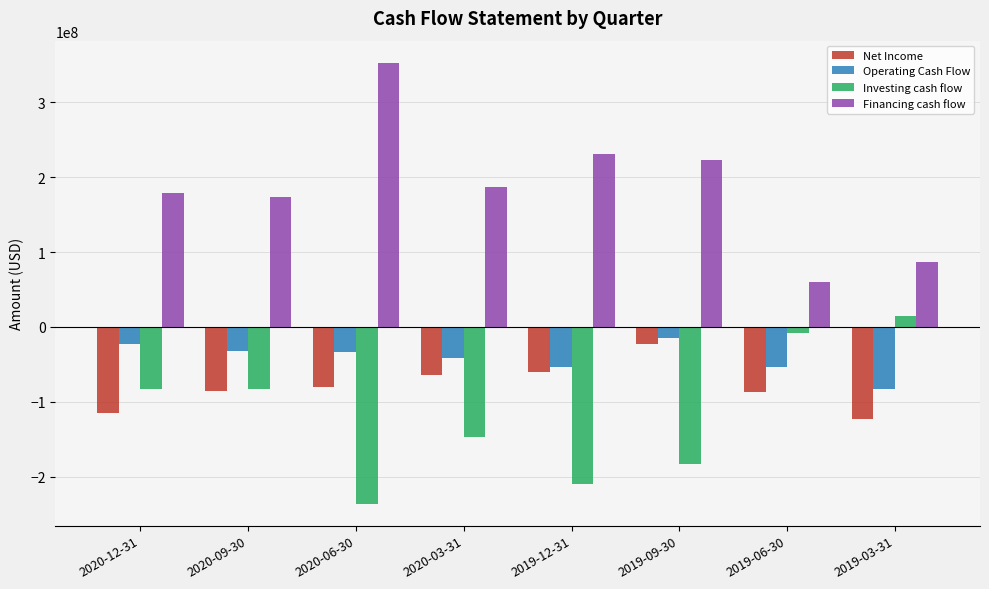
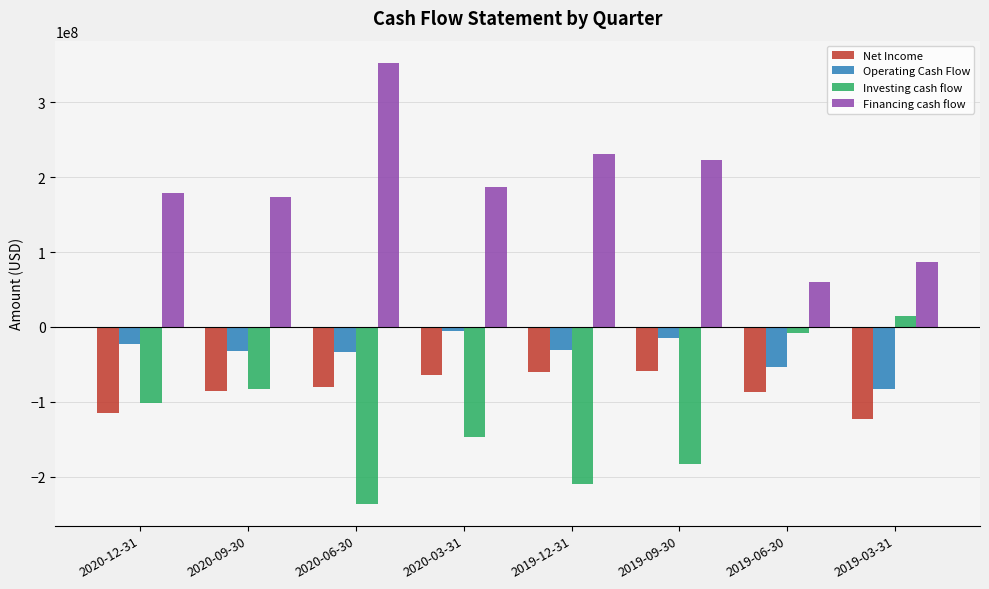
Investing cash flow, 2020-12-31: -80000000 -> -100000000
Operating Cash Flow, 2020-03-31: -40000000 -> -10000000
Operating Cash Flow, 2019-12-31: -50000000 -> -30000000
Net Income, 2019-09-30: -20000000 -> -60000000
